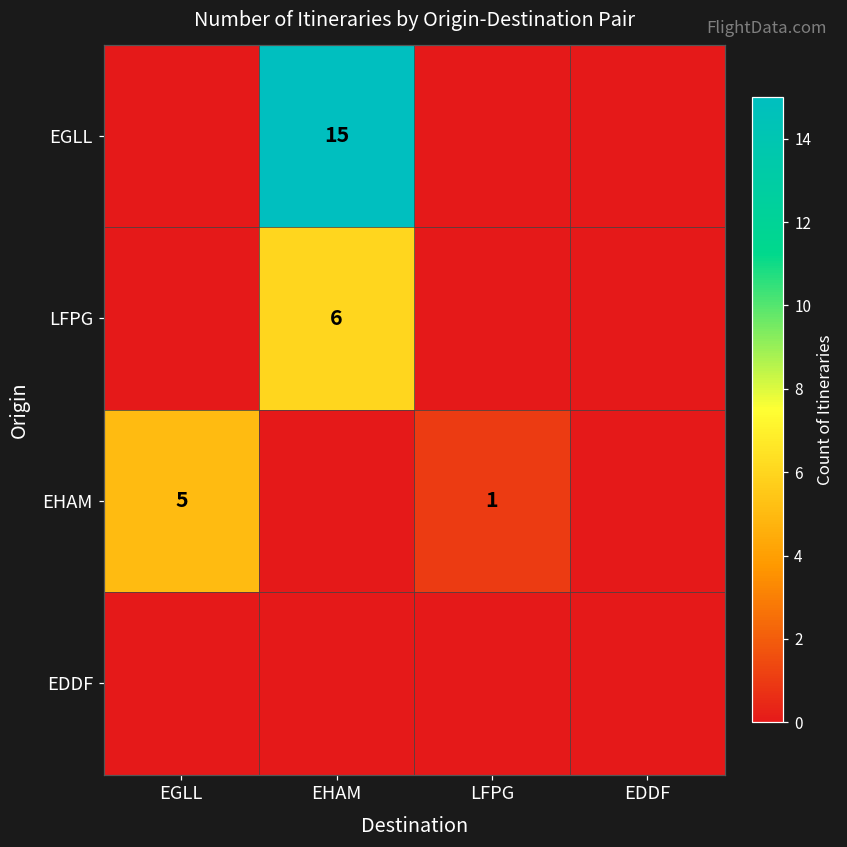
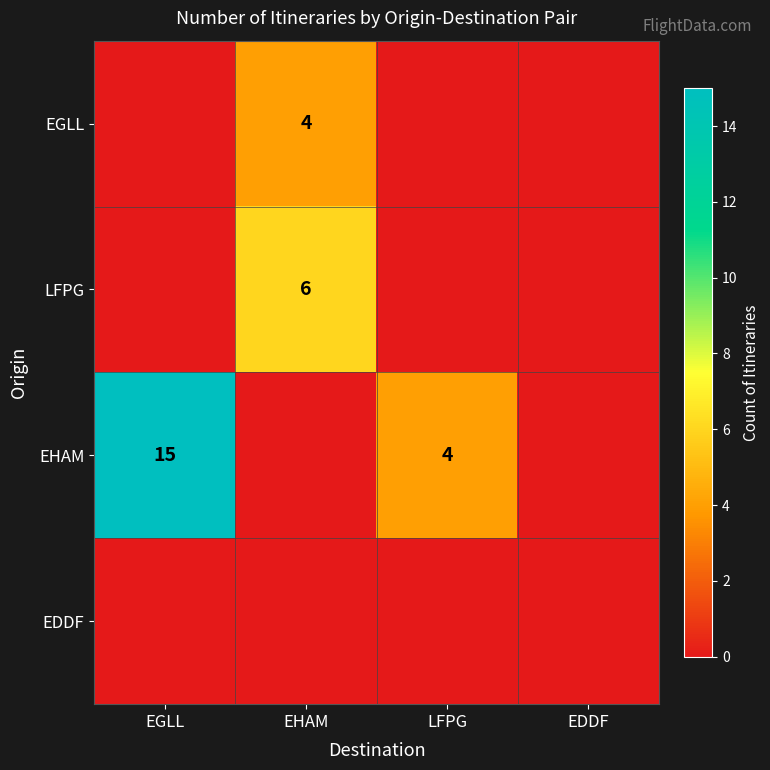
EGLL, EHAM: 15 -> 4
EHAM, EGLL: 5 -> 15
EHAM, LFPG: 1 -> 4
